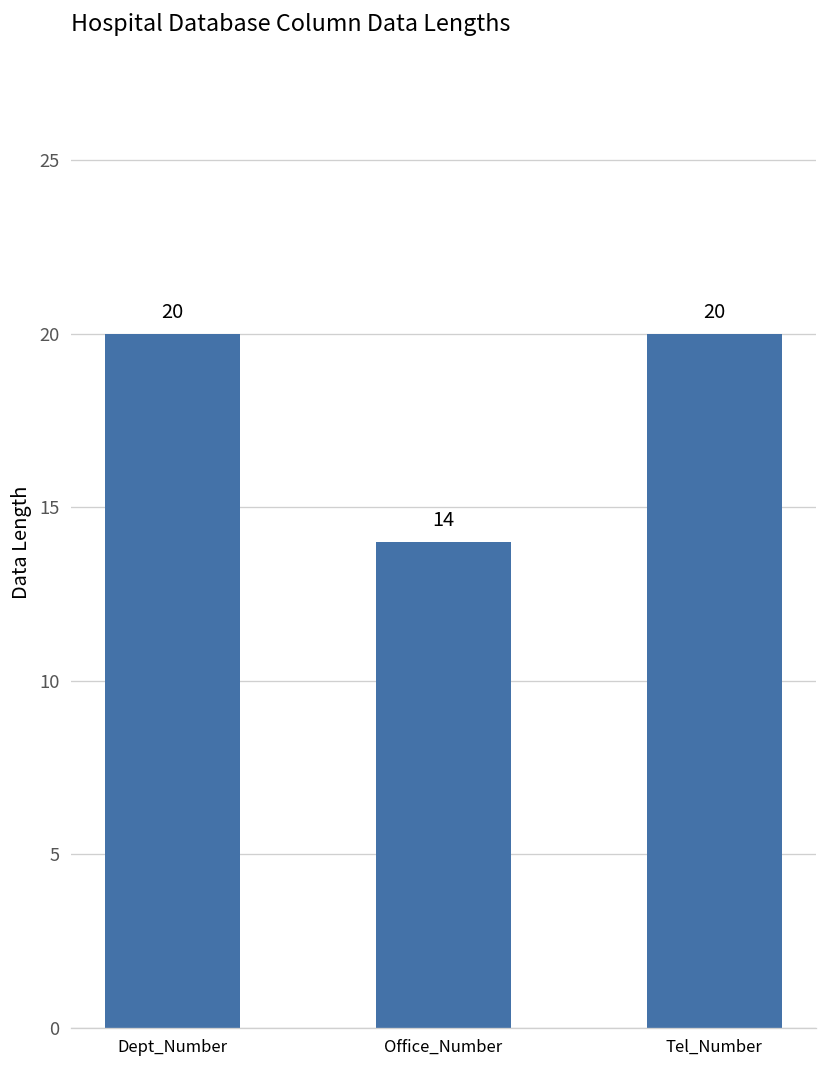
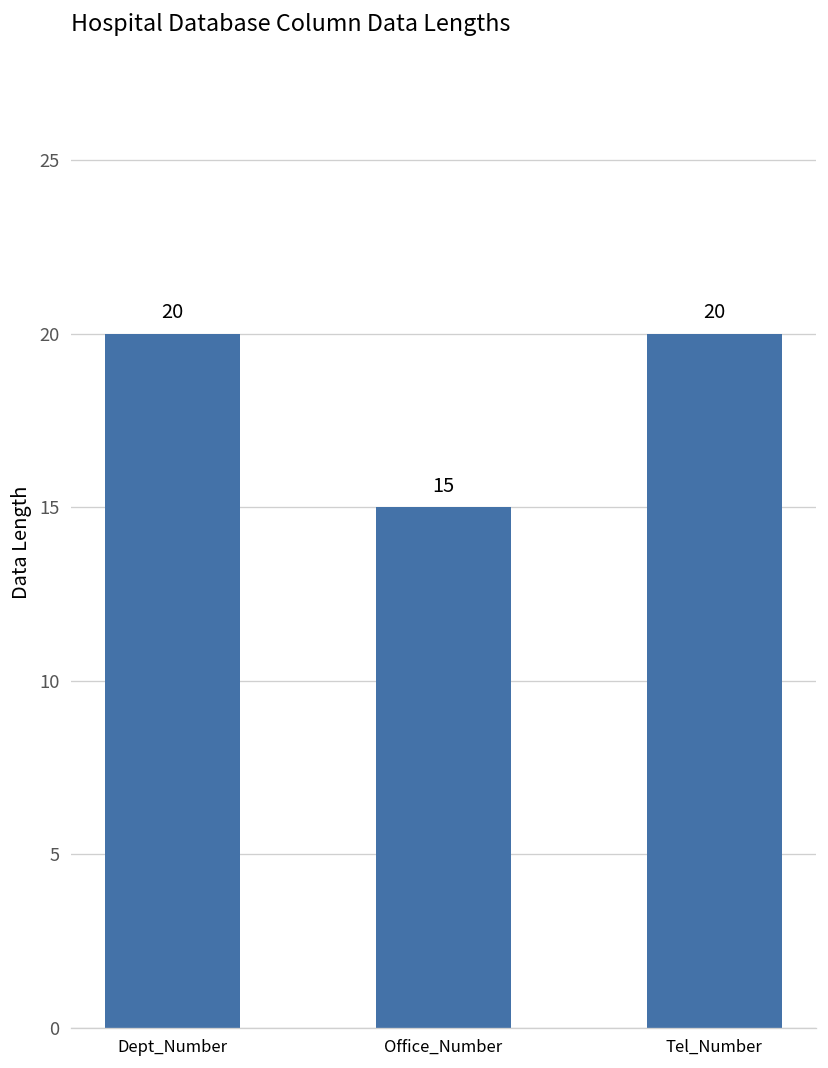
Office_Number: 14 -> 15
